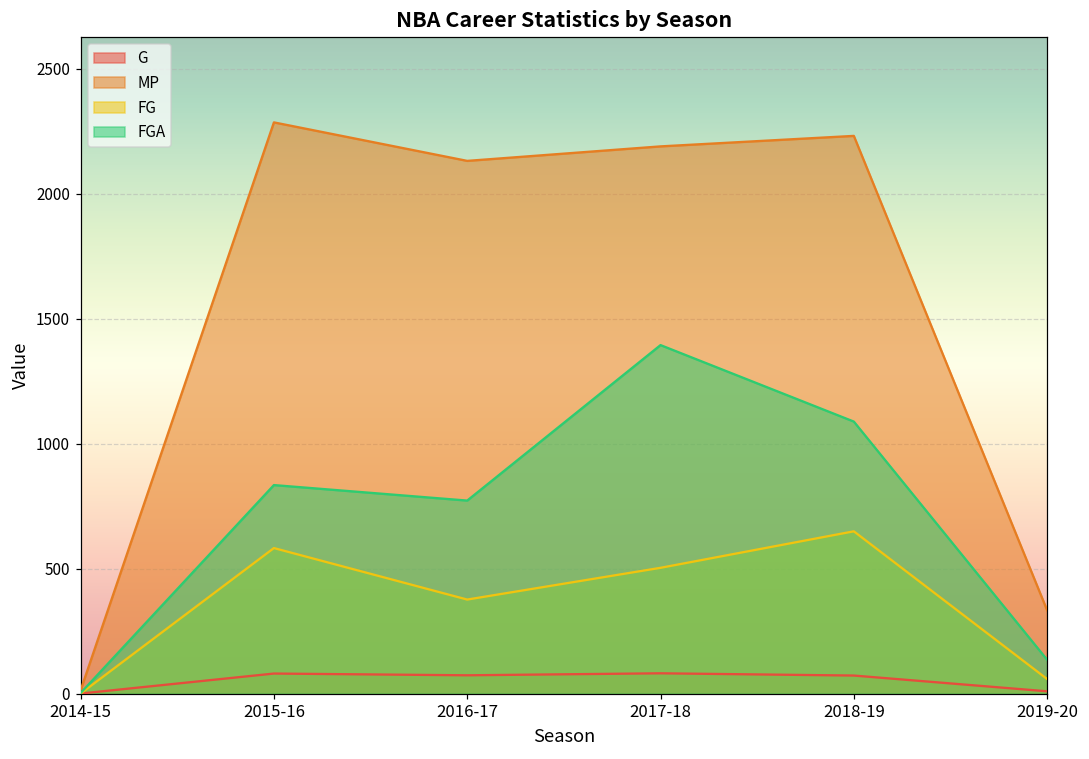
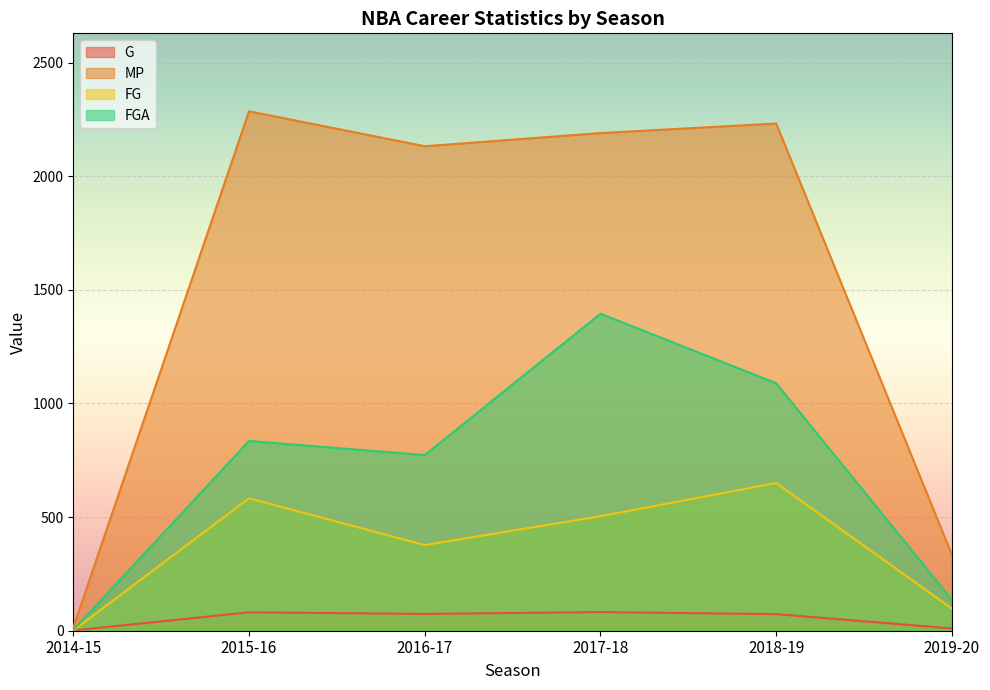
FG, 2019-20: 60 -> 100
